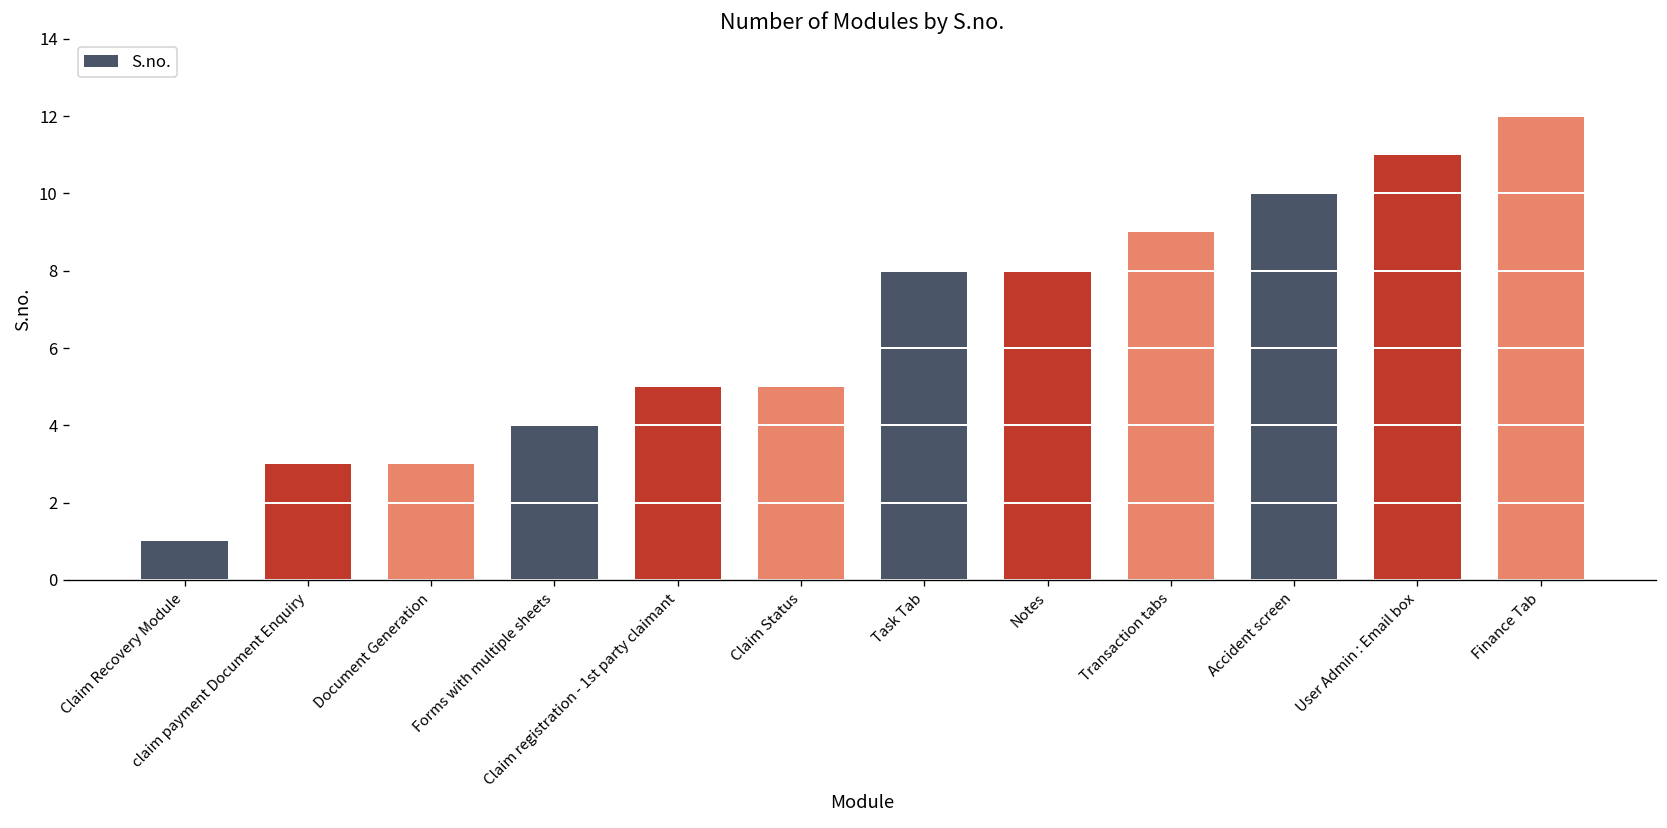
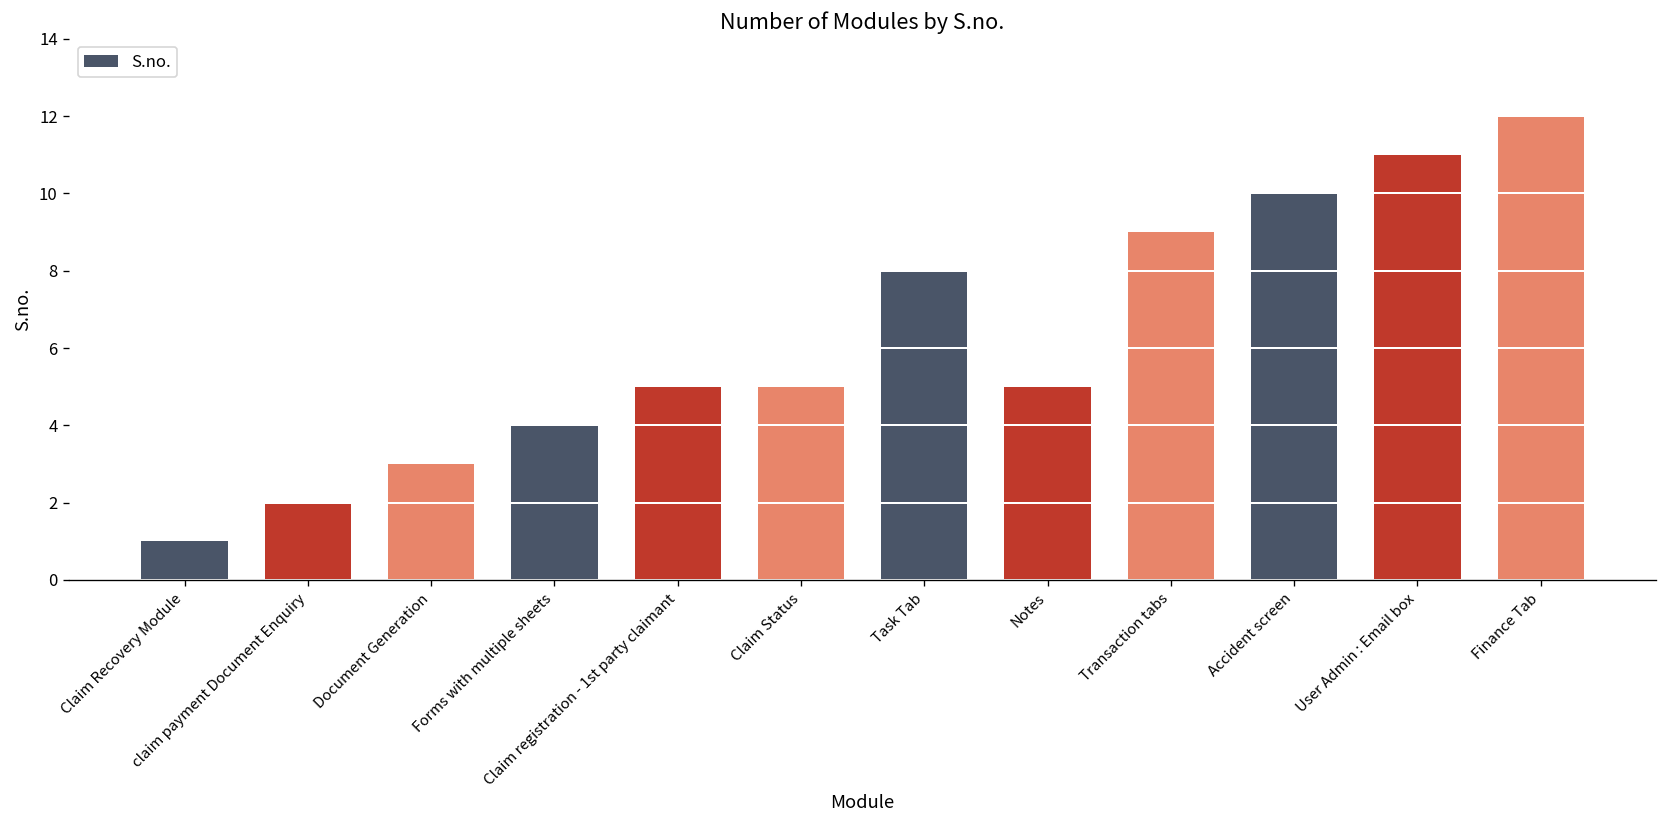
claim payment Document Enquiry: 3 -> 2
Notes: 8 -> 5
